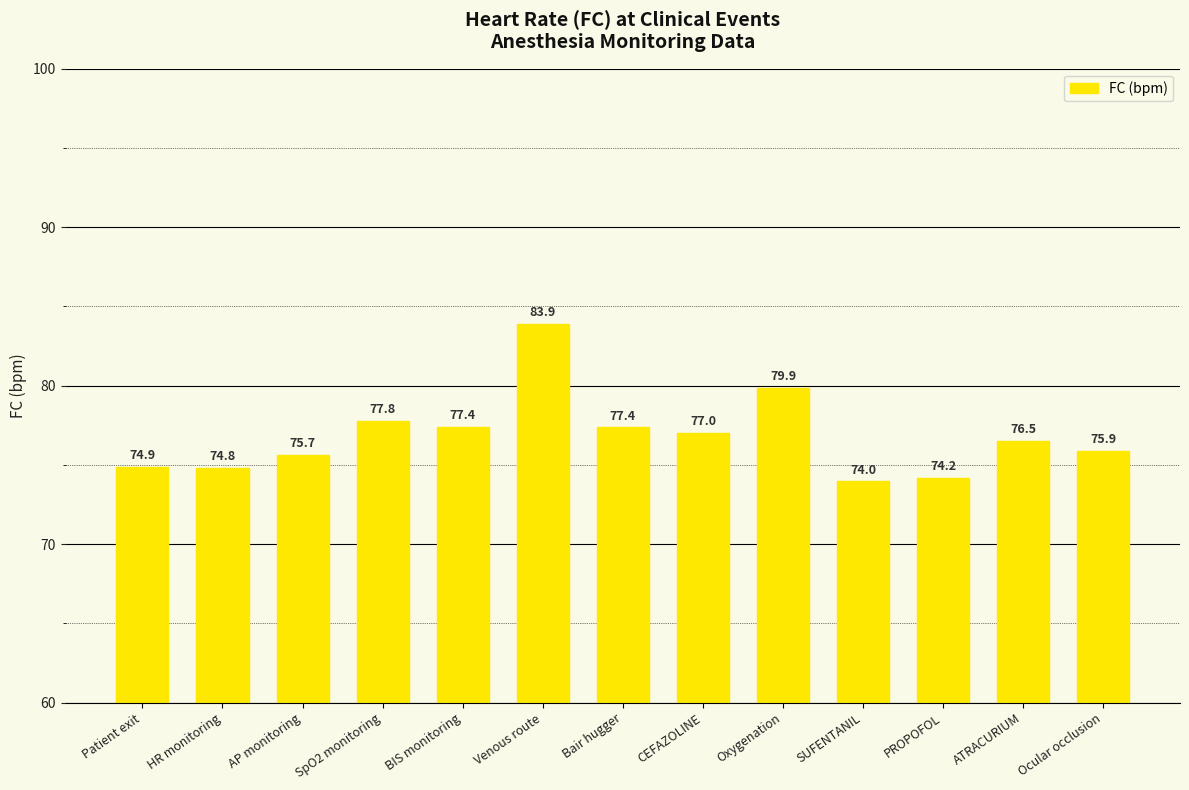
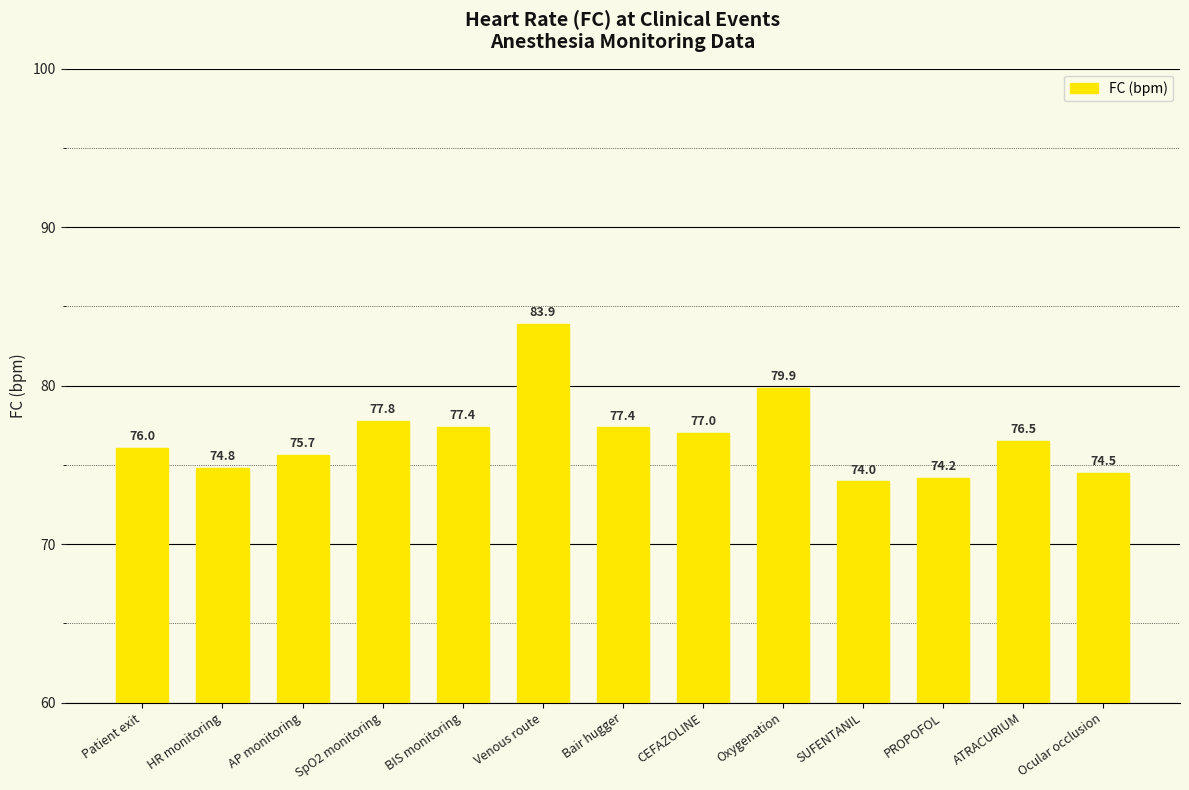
Patient exit: 74.9 -> 76.0
Ocular occlusion: 75.9 -> 74.5
